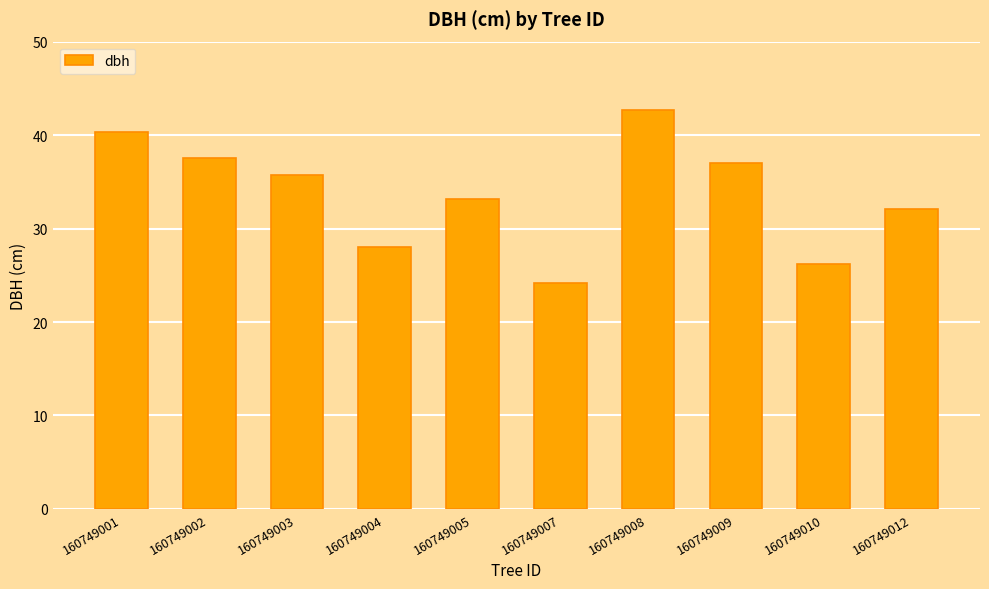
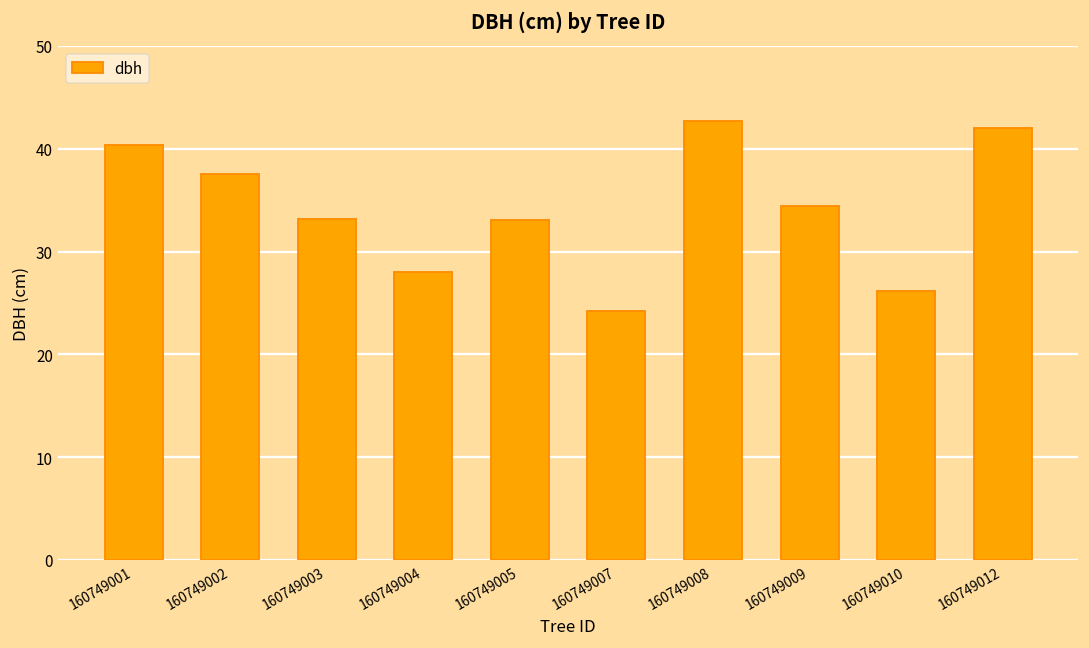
160749003: 36 -> 33
160749009: 37 -> 34
160749012: 32 -> 42
